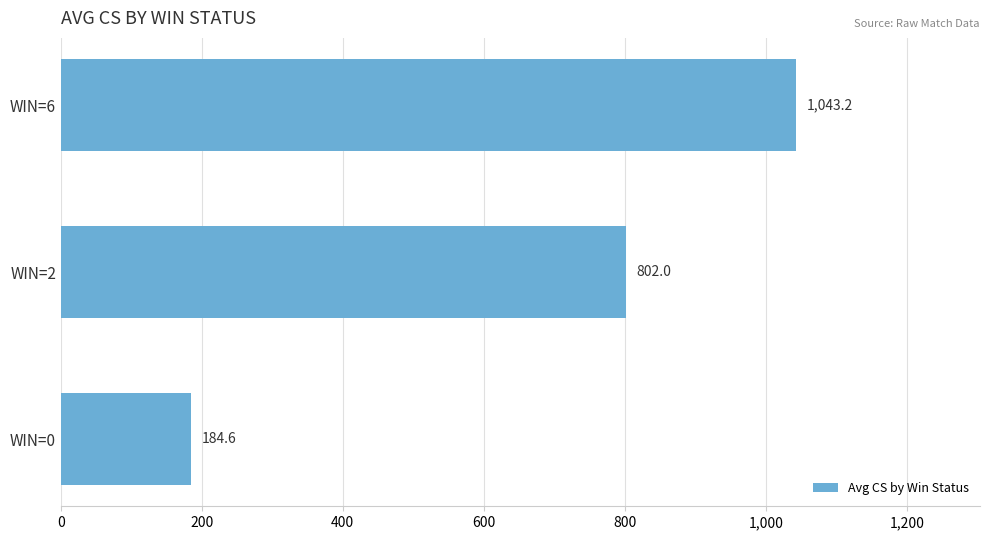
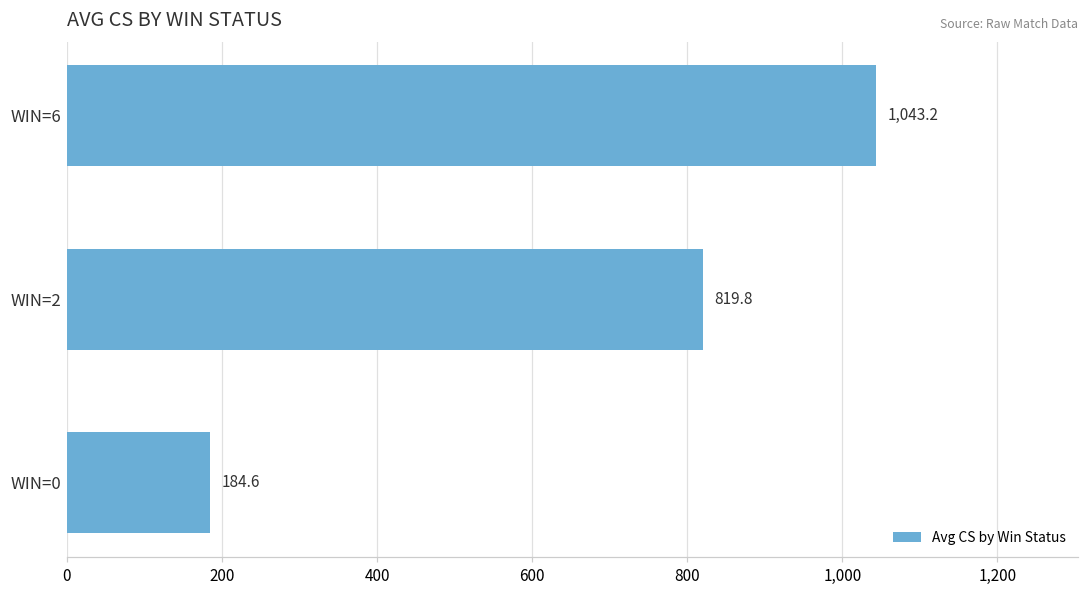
WIN=2: 802.0 -> 819.8
